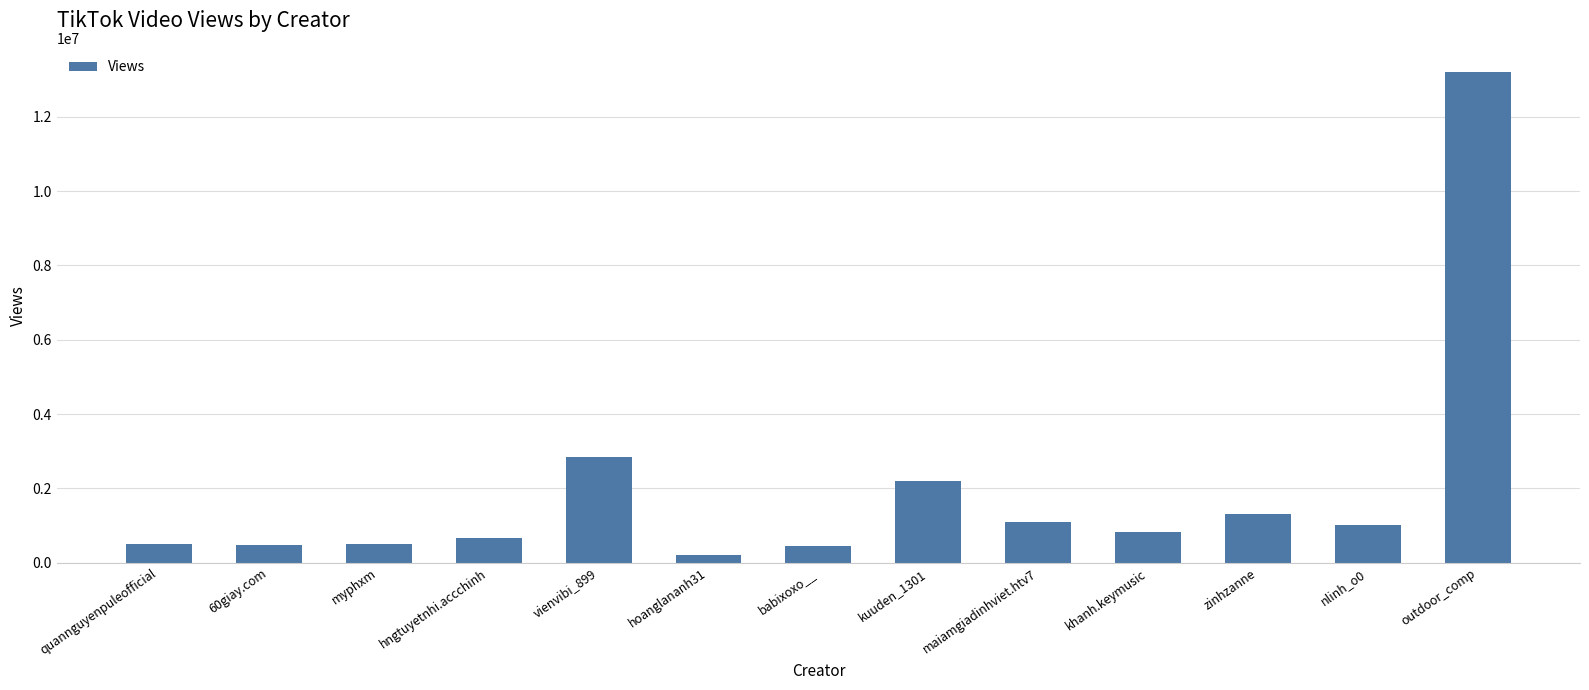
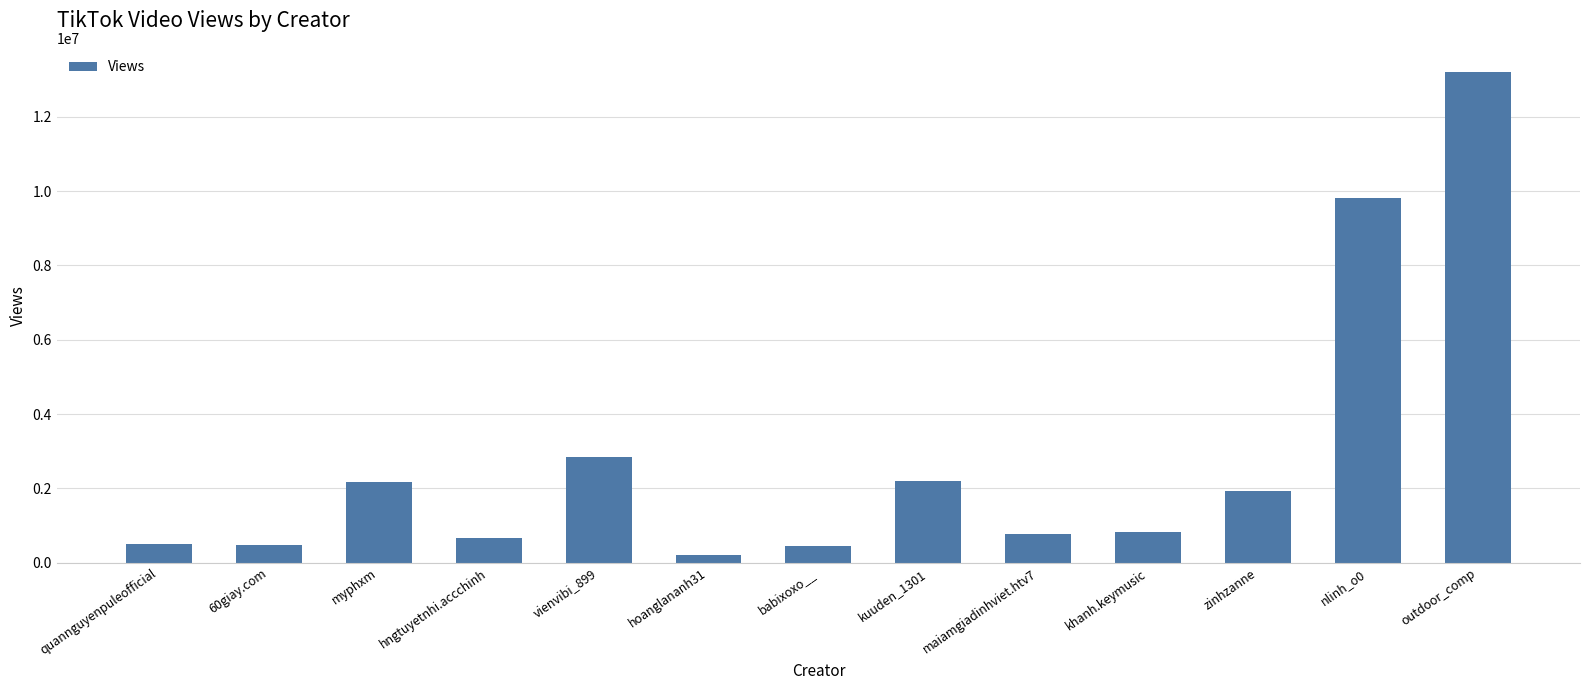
myphxm: 500000 -> 2200000
maiamgiadinhviet.htv7: 1100000 -> 800000
zinhzanne: 1300000 -> 1900000
nlinh_o0: 1000000 -> 9800000
